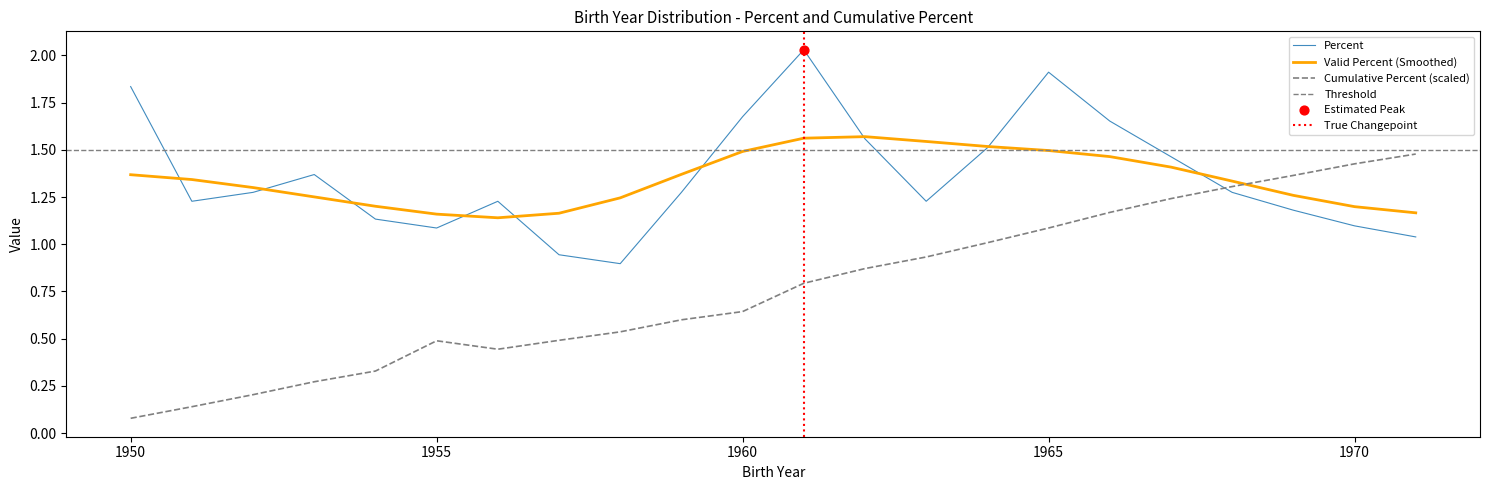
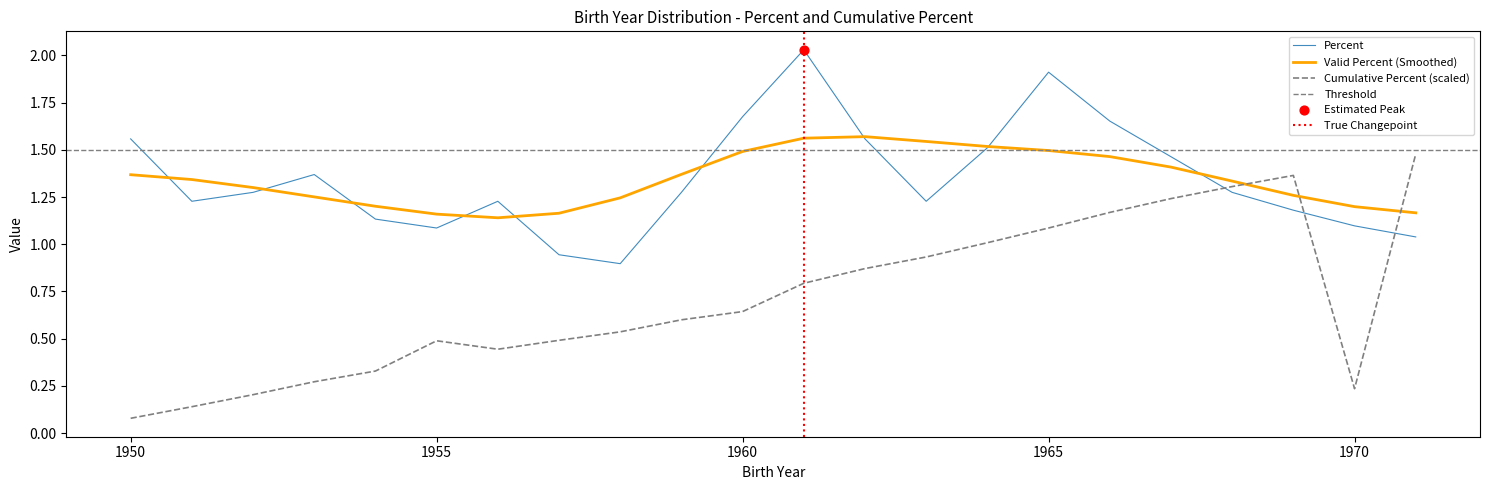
Percent, 1950: 1.84 -> 1.56
Cumulative Percent (scaled), 1970: 1.43 -> 0.23
